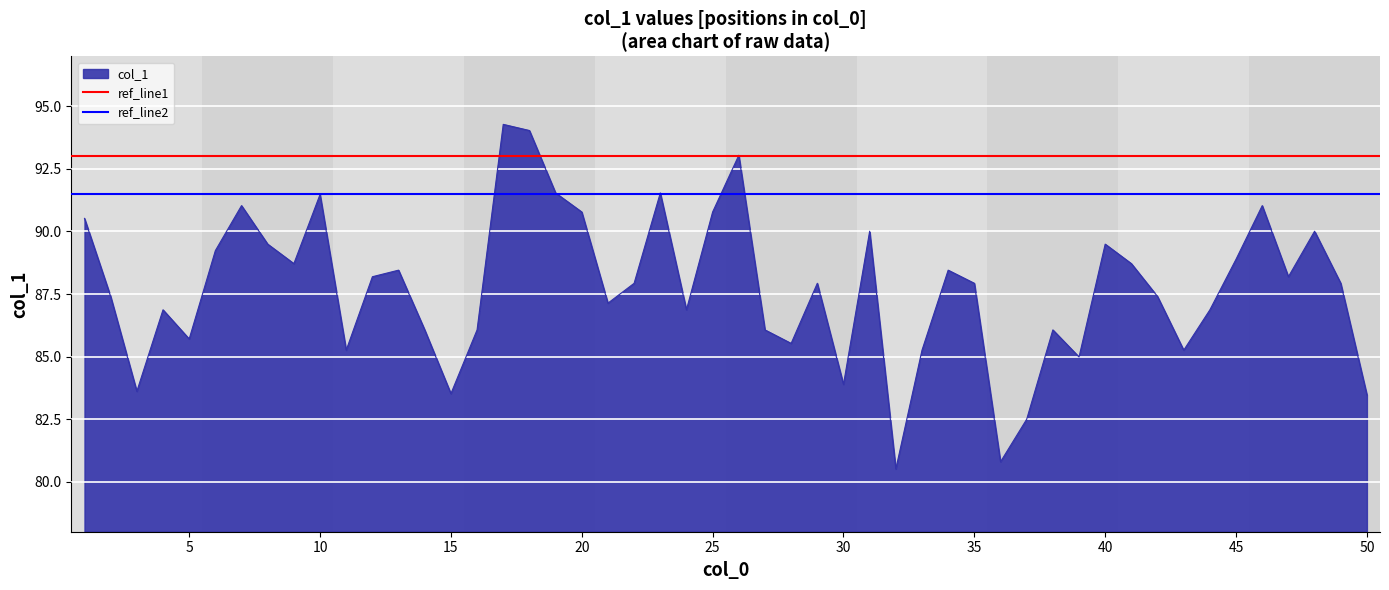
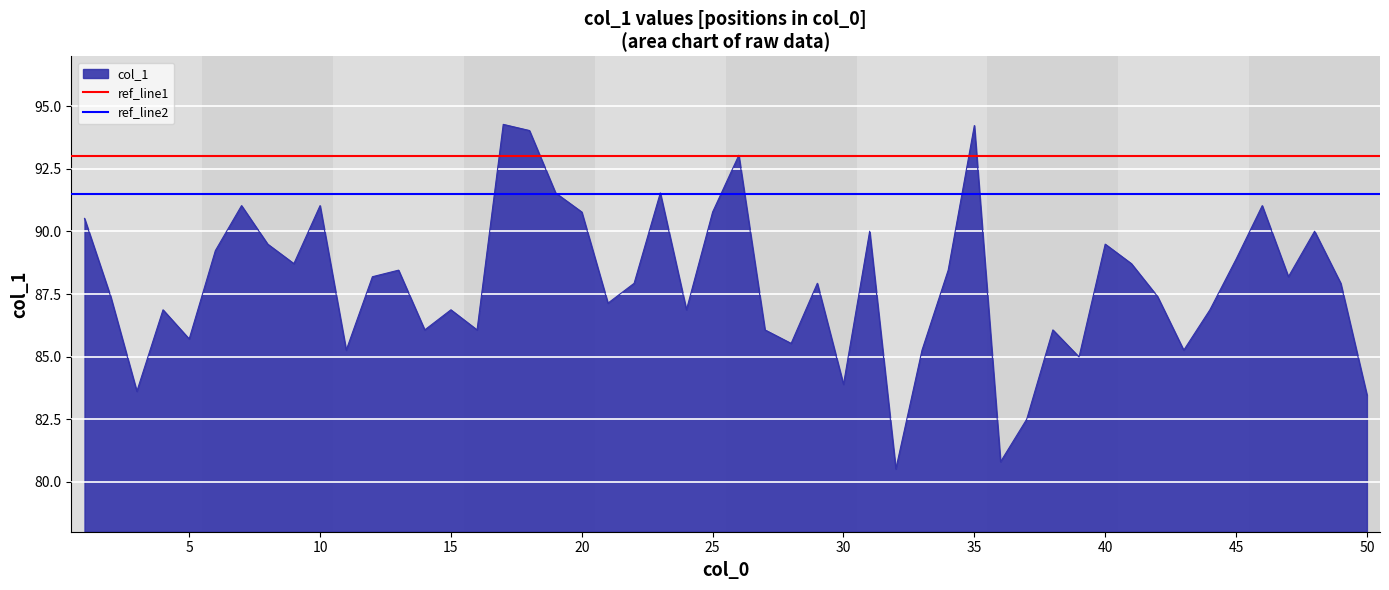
10: 91.5 -> 91.0
15: 83.5 -> 86.9
35: 87.9 -> 94.2
